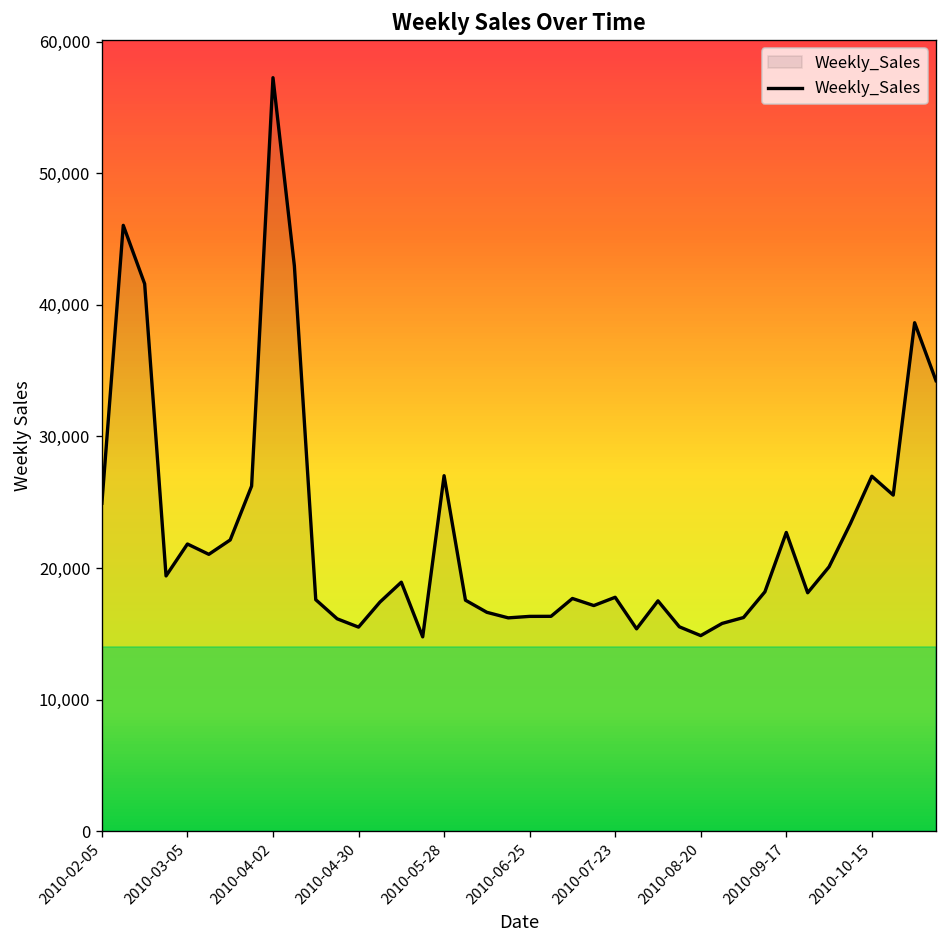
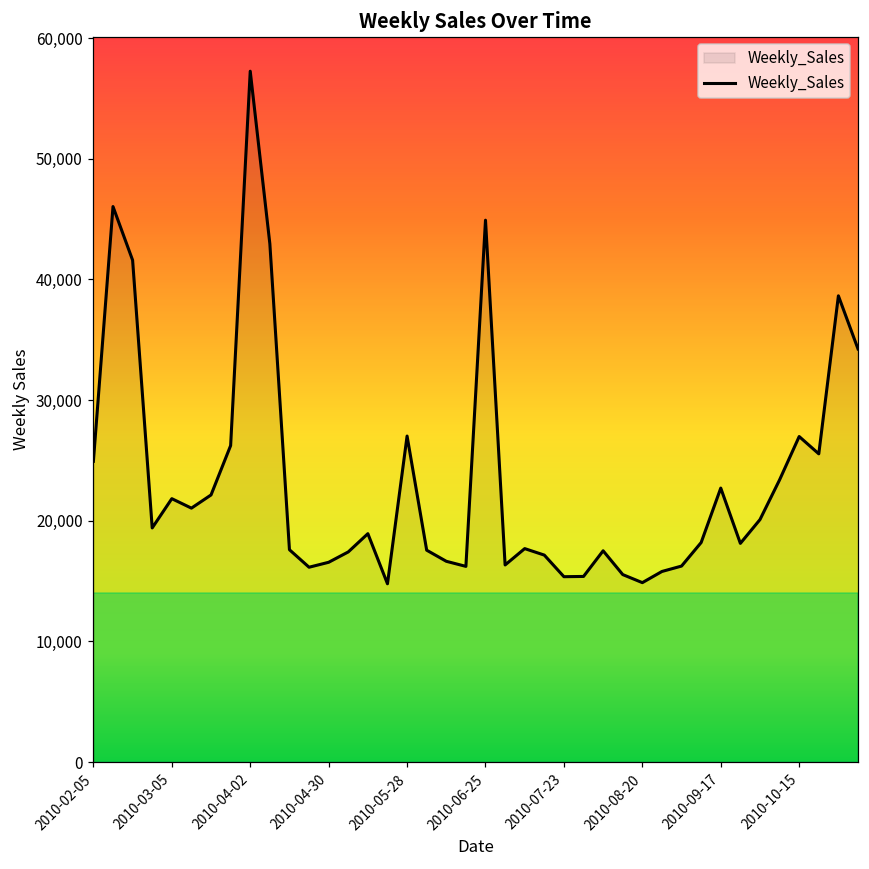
2010-04-30: 15,500 -> 16,600
2010-06-25: 16,300 -> 44,900
2010-07-23: 17,800 -> 15,400
